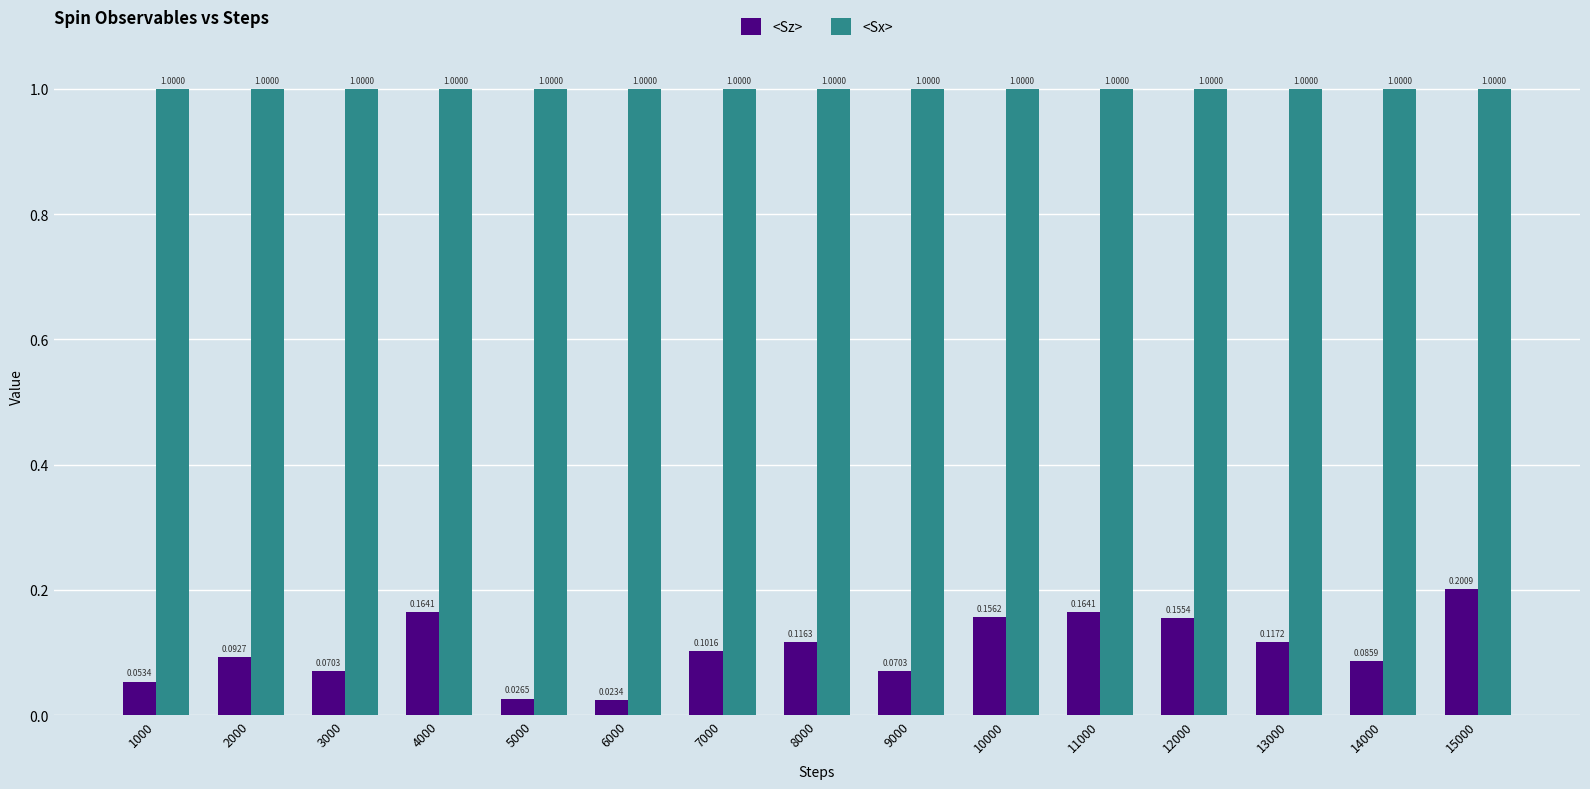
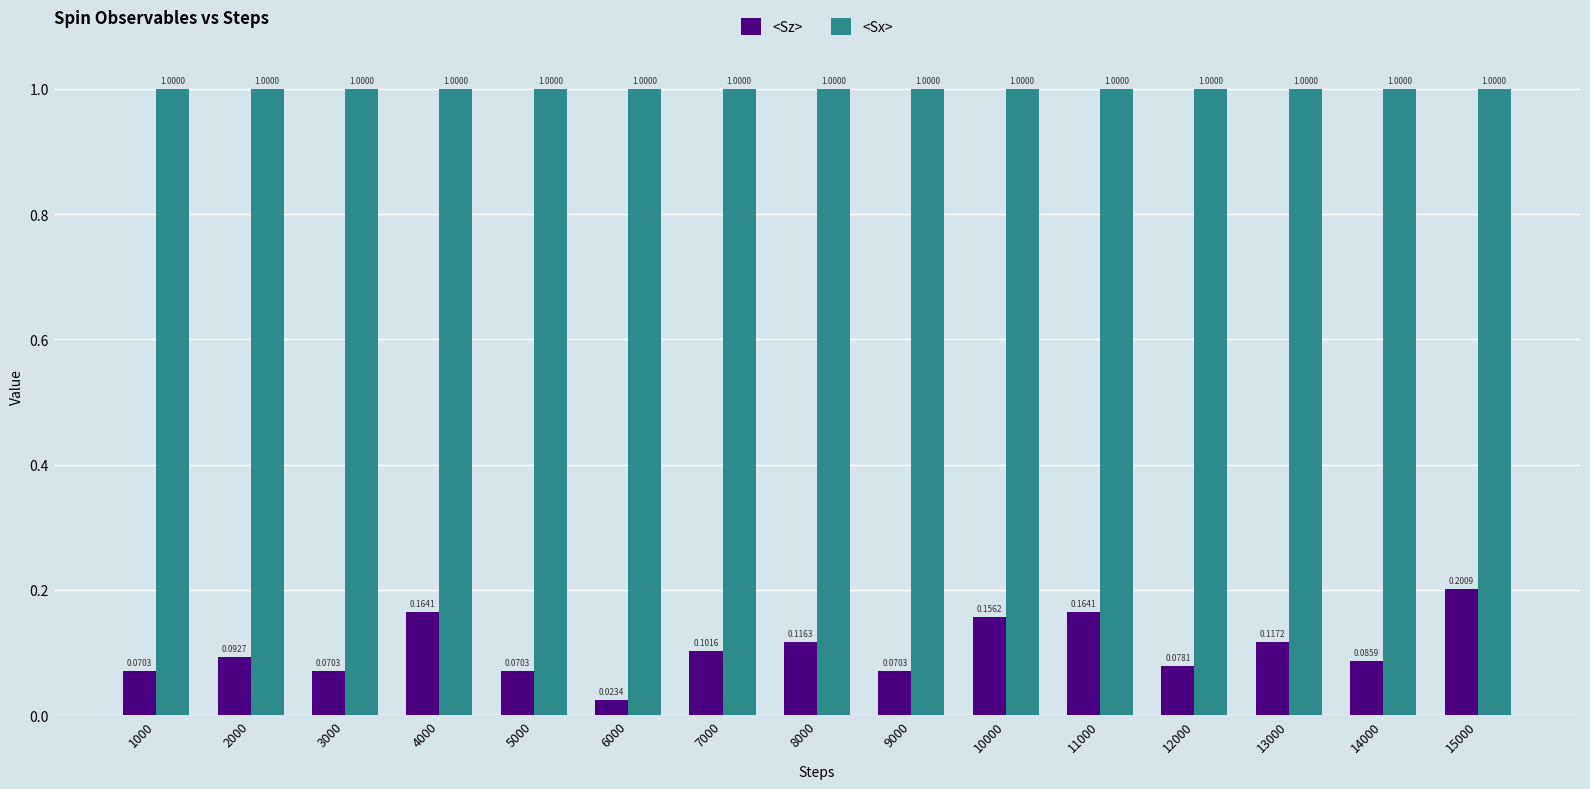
<Sz>, 1000: 0.0534 -> 0.0703
<Sz>, 5000: 0.0265 -> 0.0703
<Sz>, 12000: 0.1554 -> 0.0781
